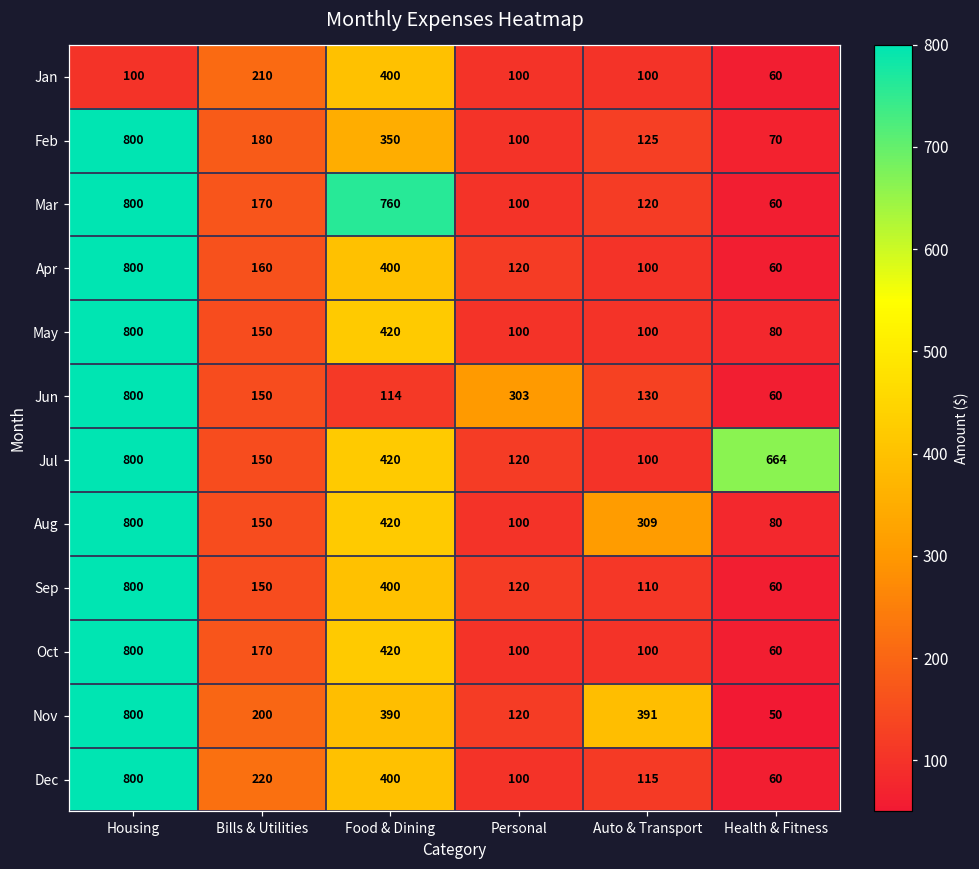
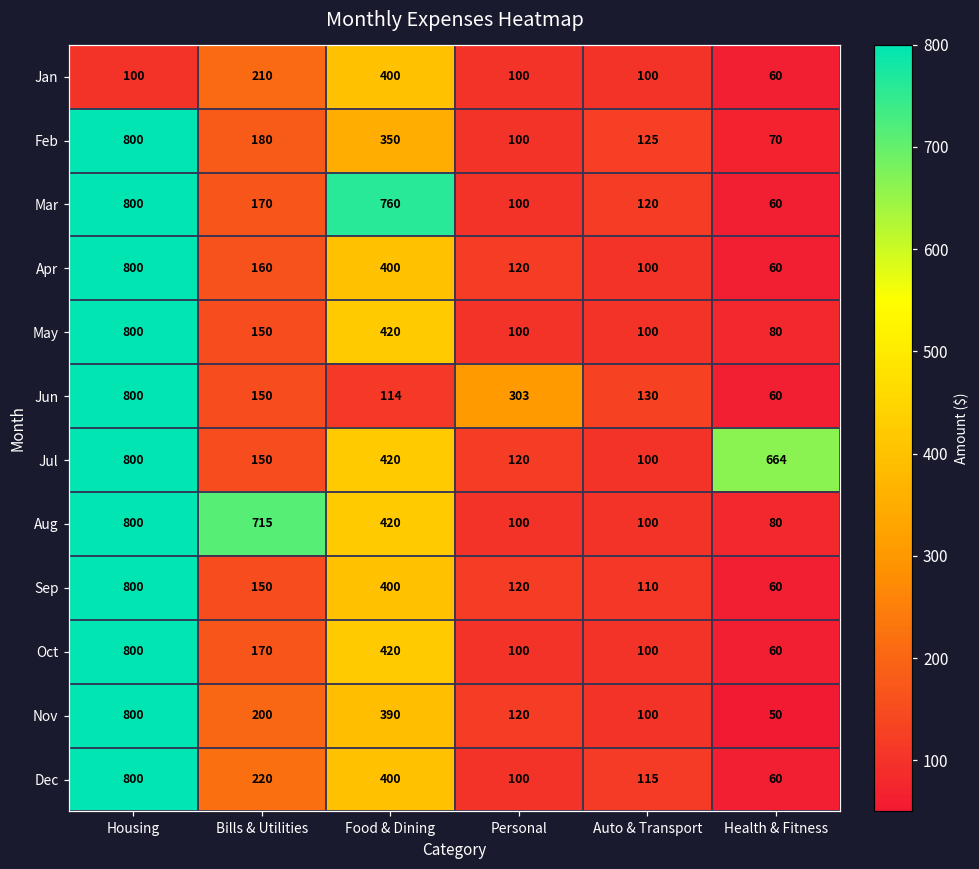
Aug, Bills & Utilities: 150 -> 715
Aug, Auto & Transport: 309 -> 100
Nov, Auto & Transport: 391 -> 100
